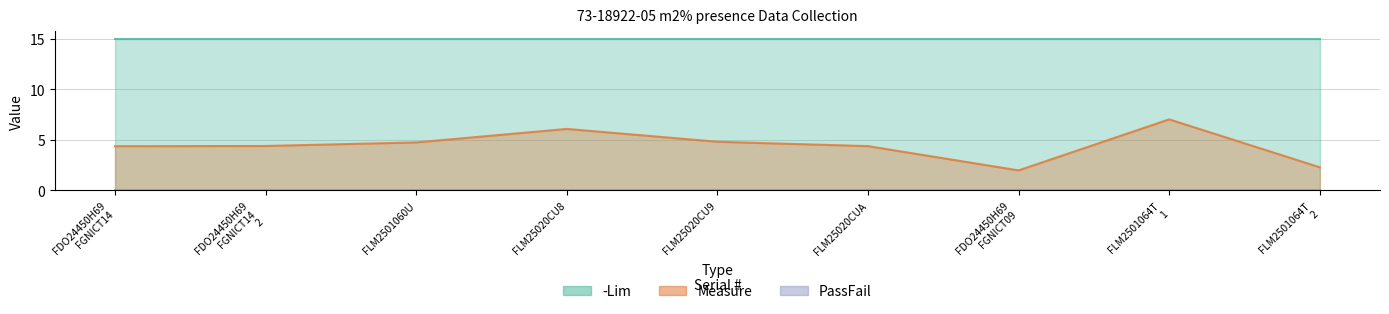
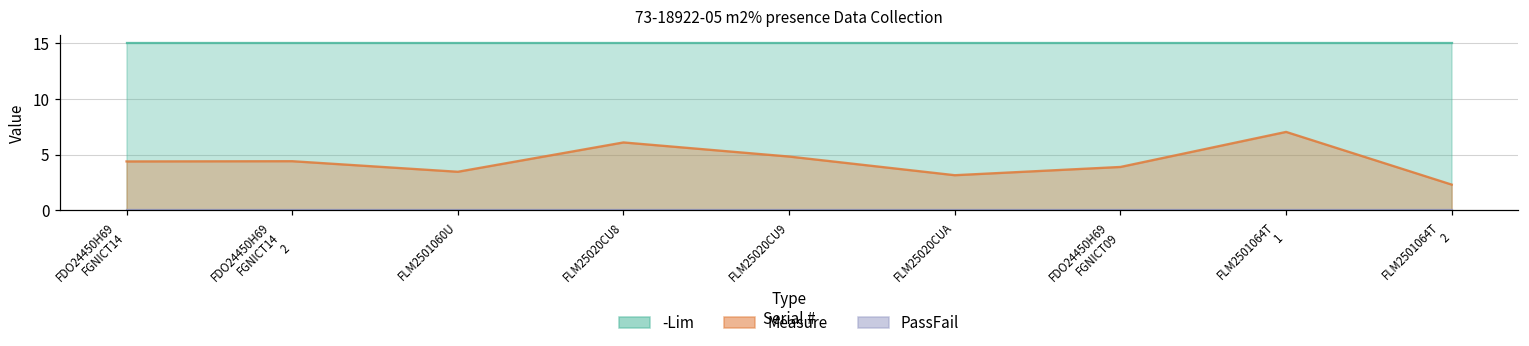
Measure, FLM2501060U: 4.8 -> 3.5
Measure, FLM25020CUA: 4.4 -> 3.1
Measure, FDO24450H69 FGNICT09: 2.0 -> 3.9
